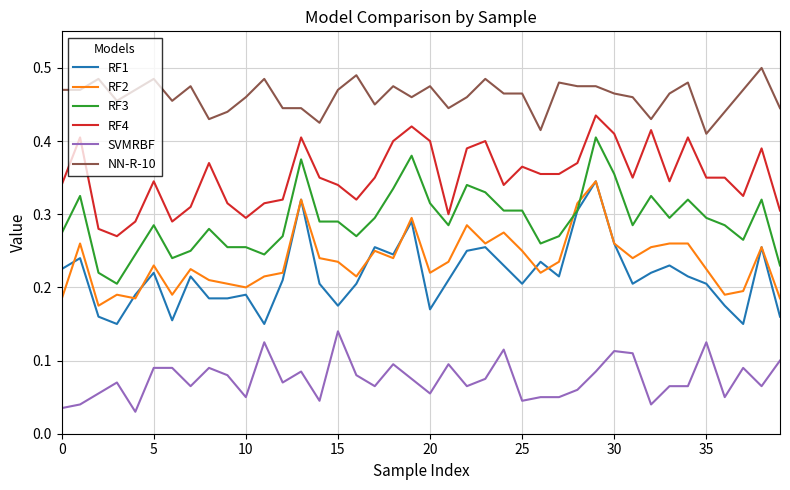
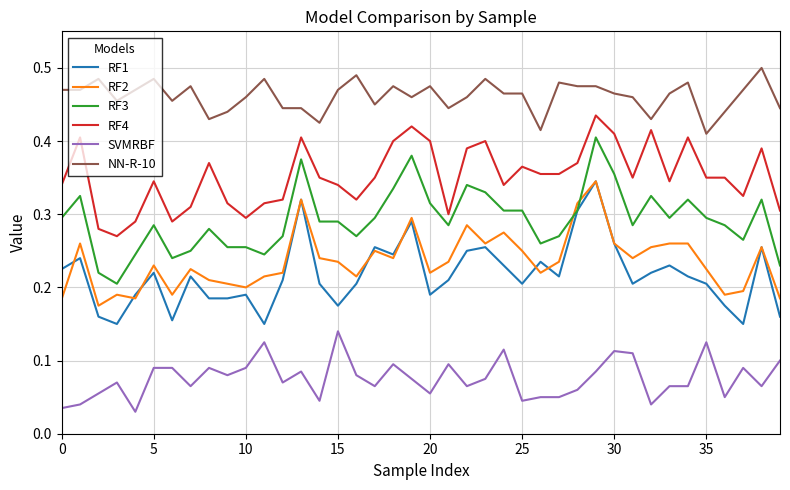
RF3, 0: 0.27 -> 0.30
SVMRBF, 10: 0.05 -> 0.09
RF1, 20: 0.17 -> 0.19
